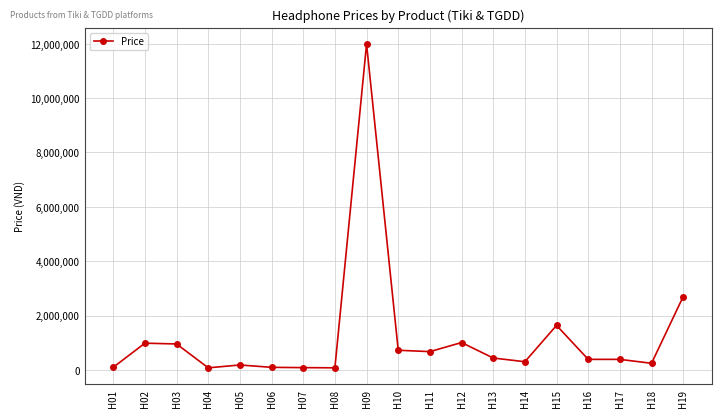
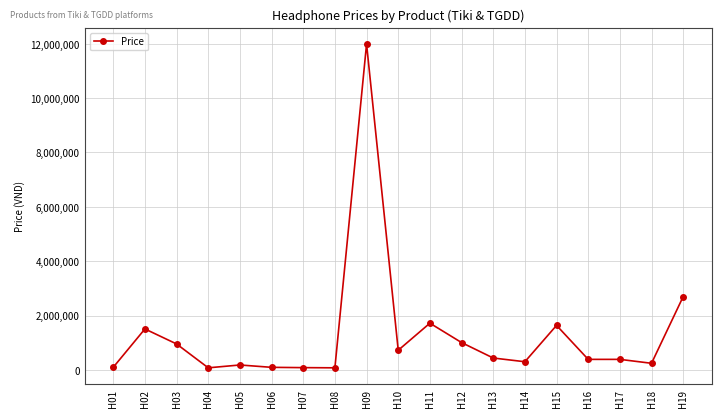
H02: 1,000,000 -> 1,500,000
H11: 700,000 -> 1,700,000
